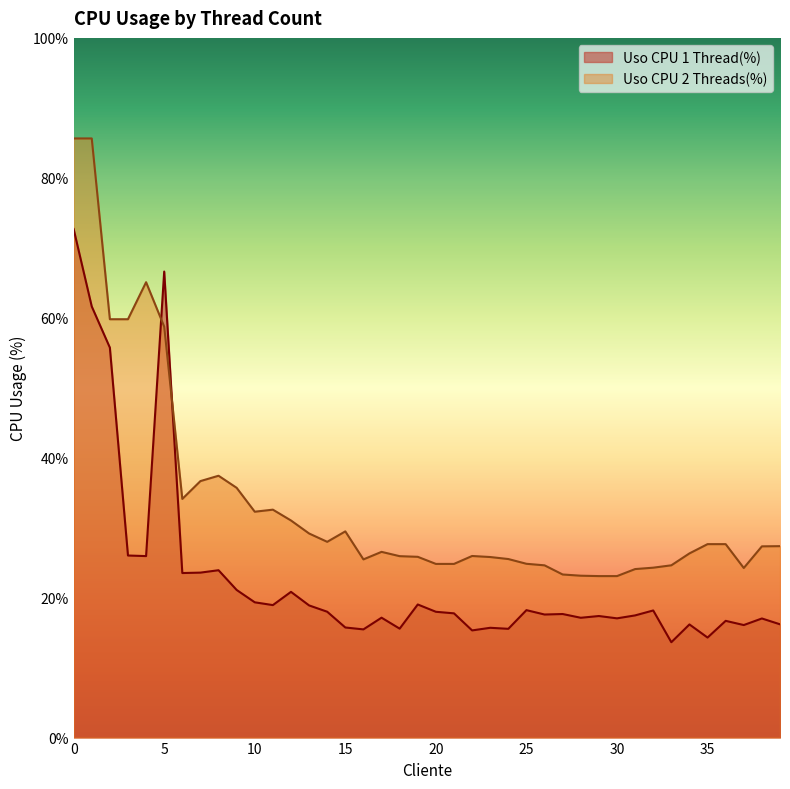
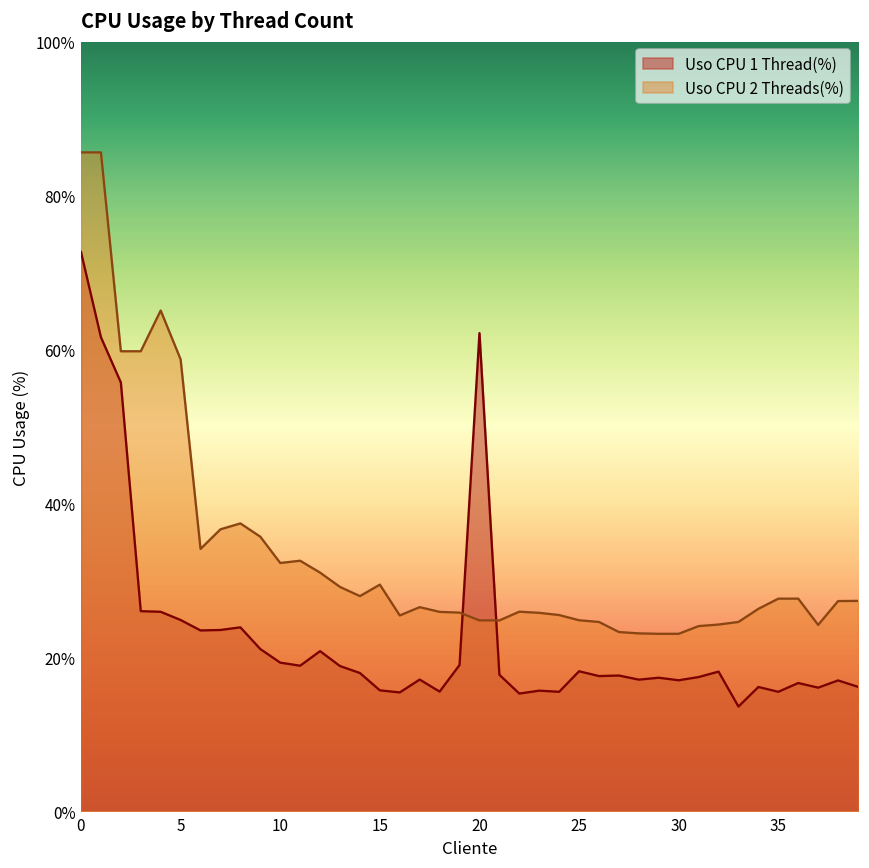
Uso CPU 1 Thread(%), 5: 67% -> 25%
Uso CPU 1 Thread(%), 20: 18% -> 62%
Uso CPU 1 Thread(%), 35: 14% -> 16%
